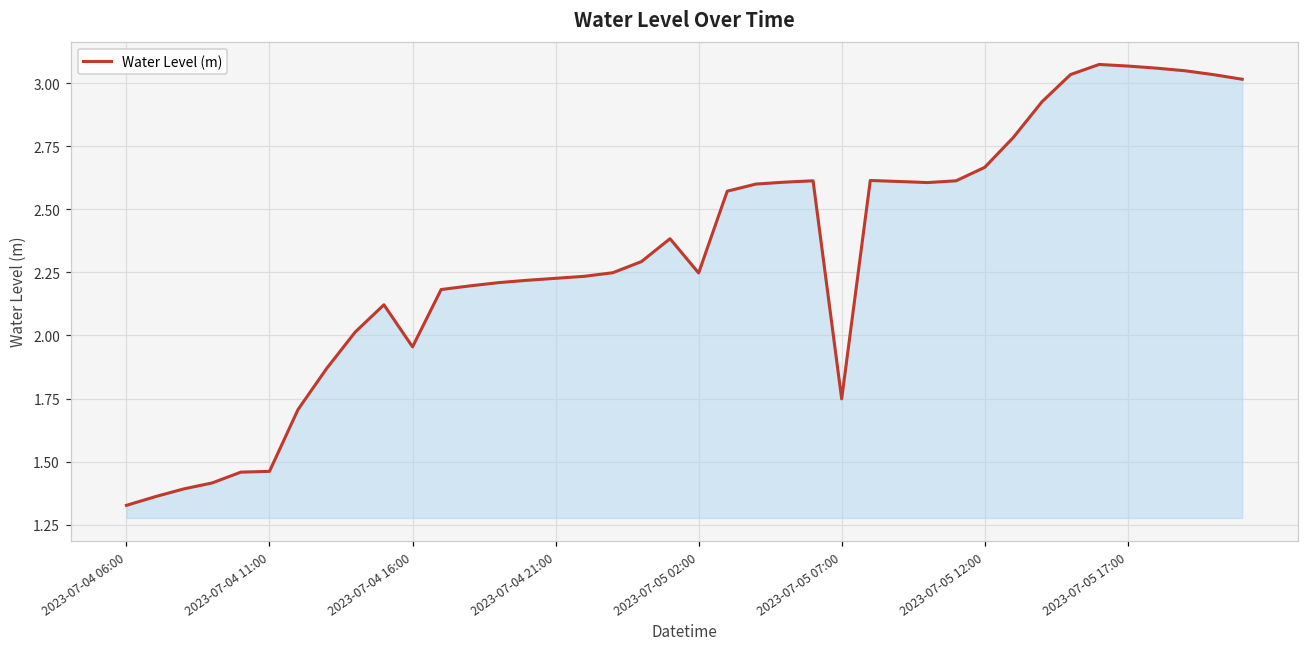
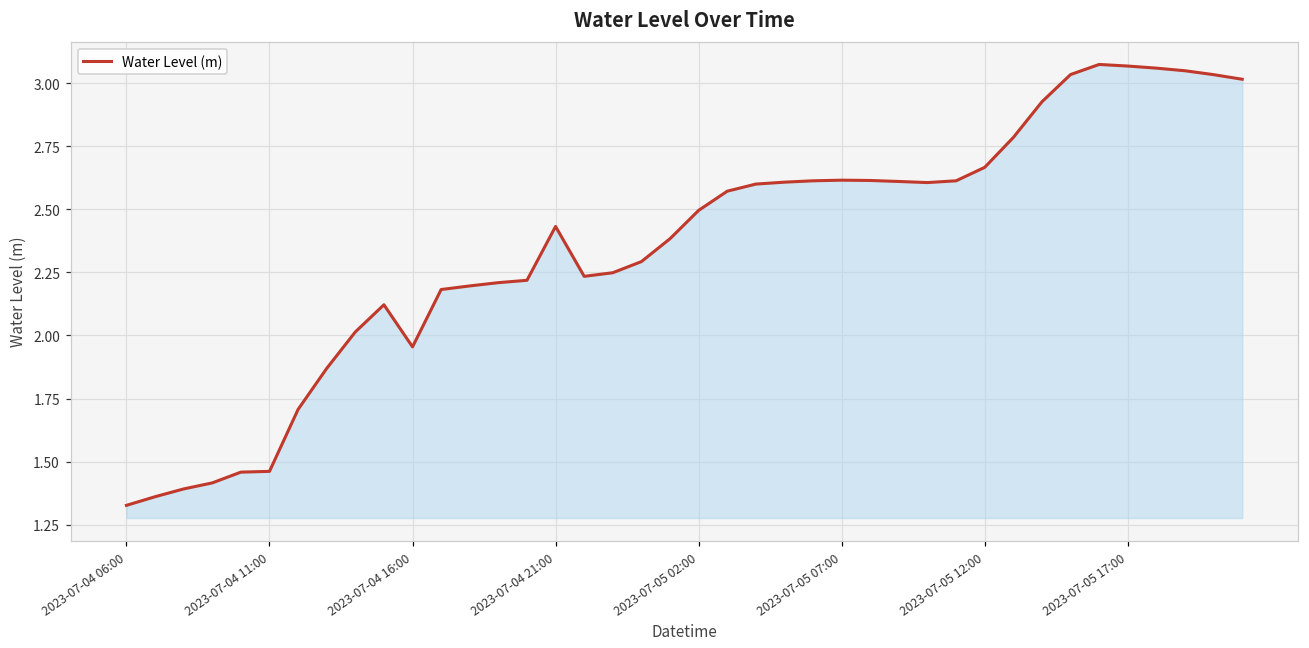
2023-07-04 21:00: 2.23 -> 2.43
2023-07-05 02:00: 2.25 -> 2.50
2023-07-05 07:00: 1.75 -> 2.62
